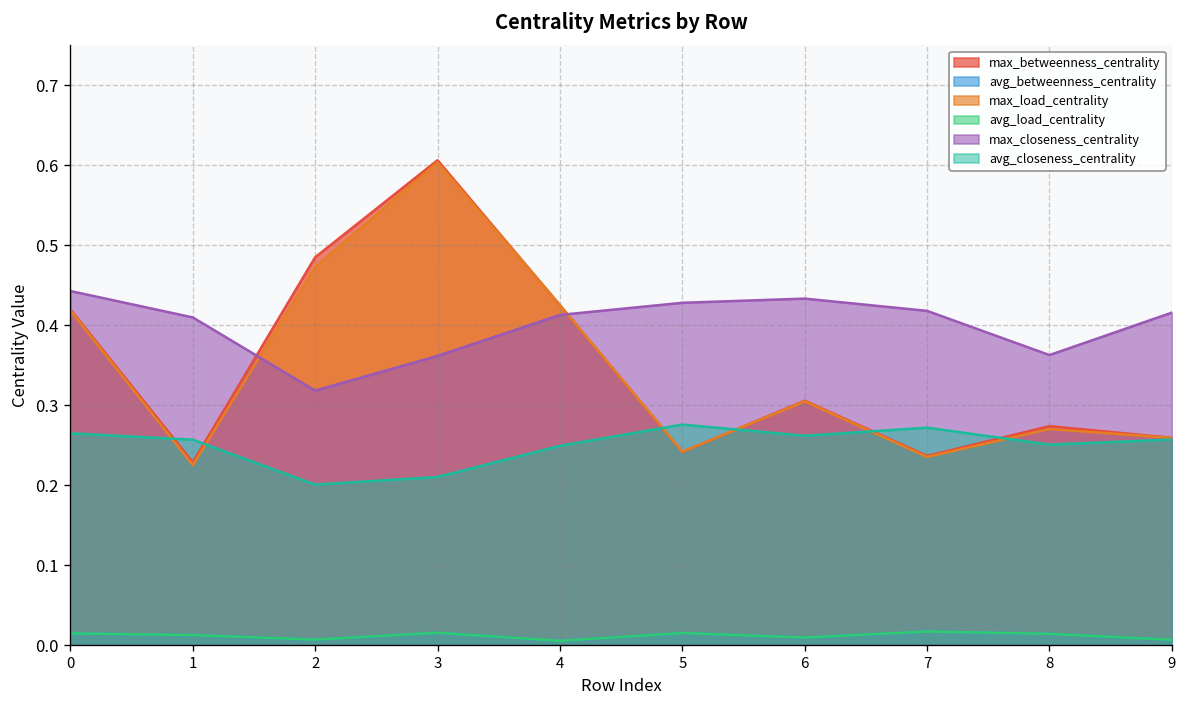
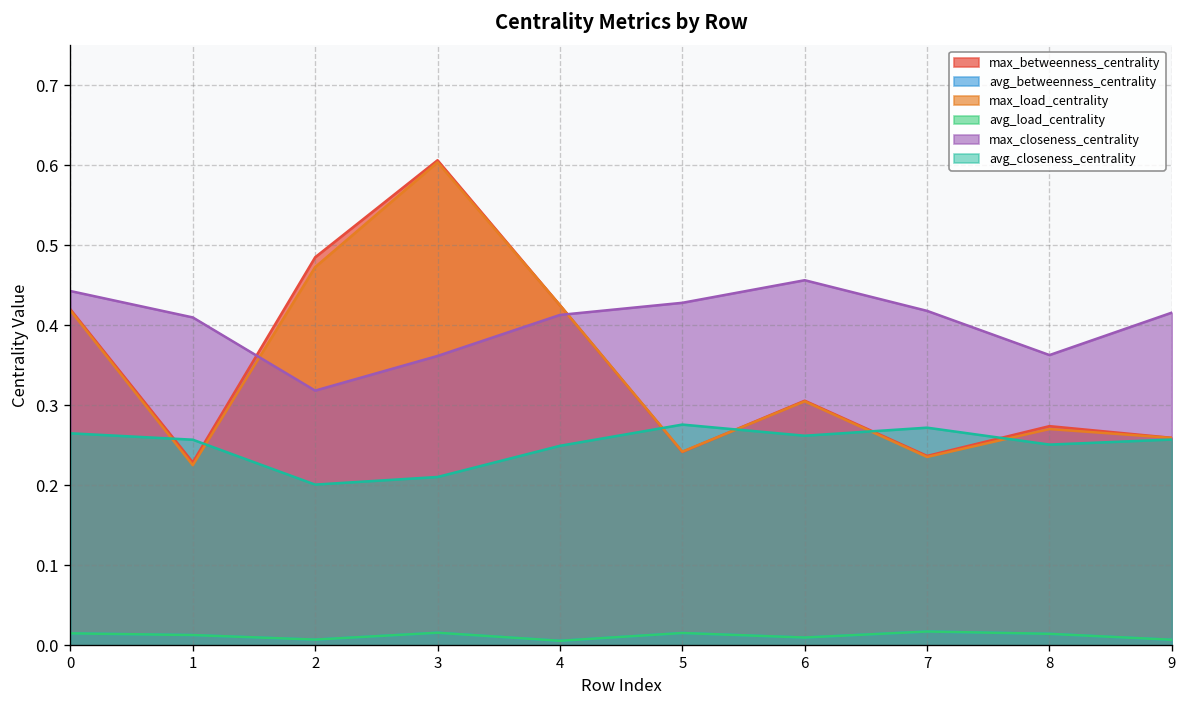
max_closeness_centrality, 6: 0.43 -> 0.46
